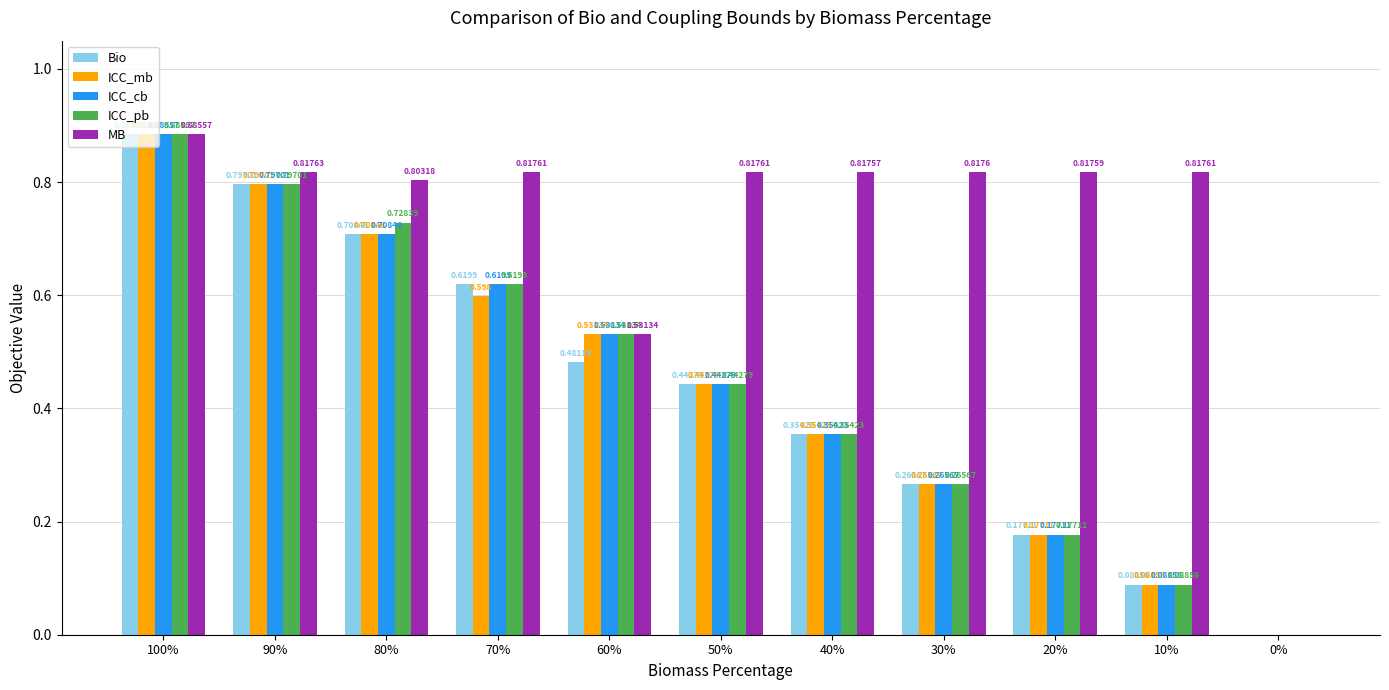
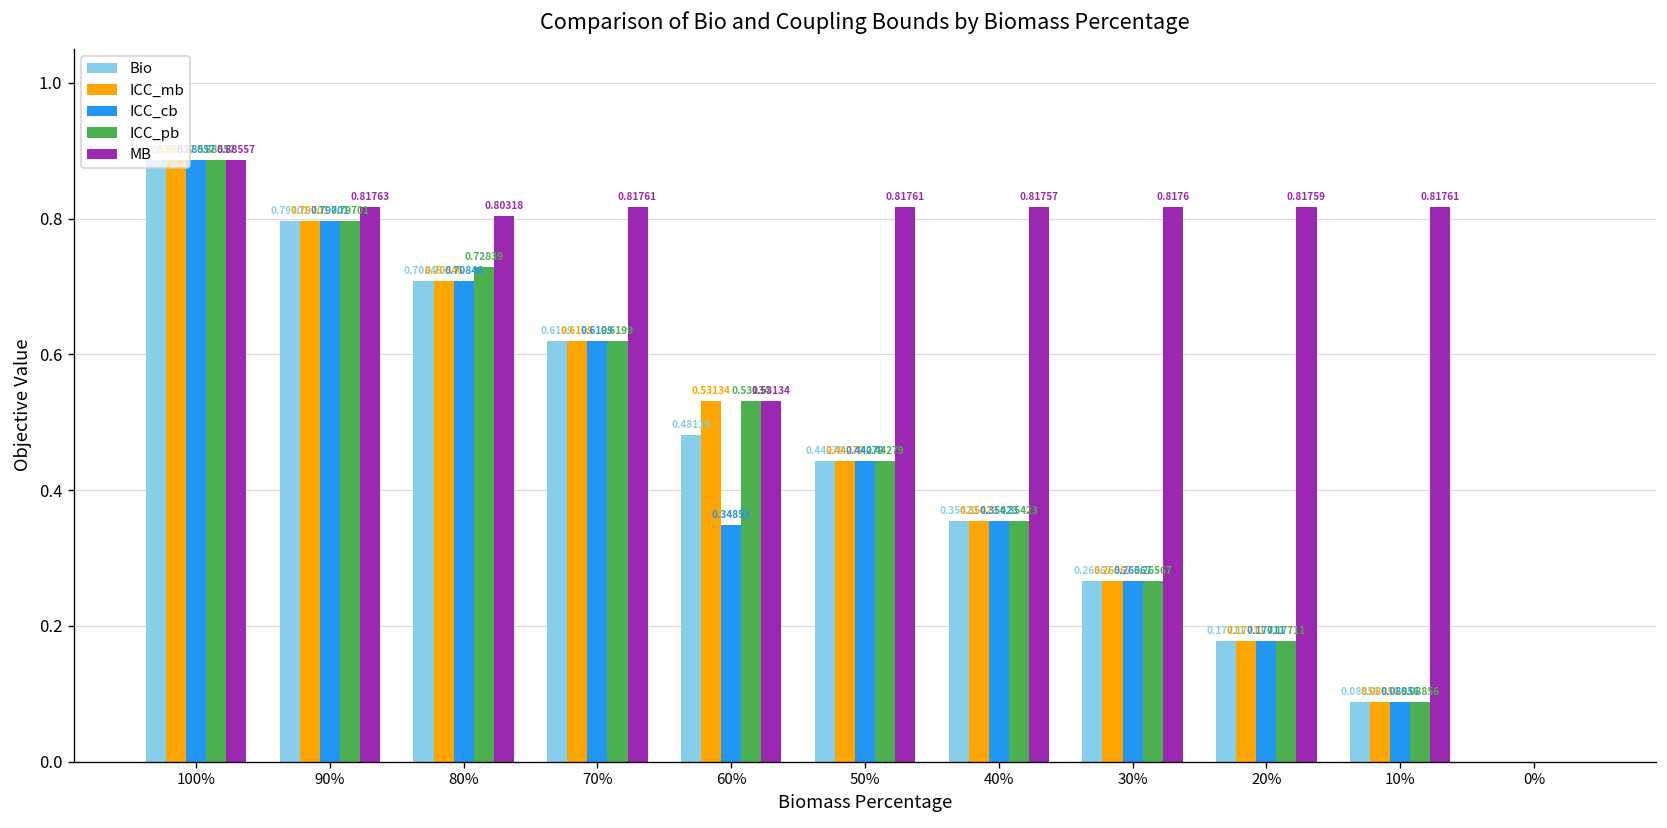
ICC_mb, 70%: 0.598 -> 0.6199
ICC_cb, 60%: 0.53134 -> 0.34853
